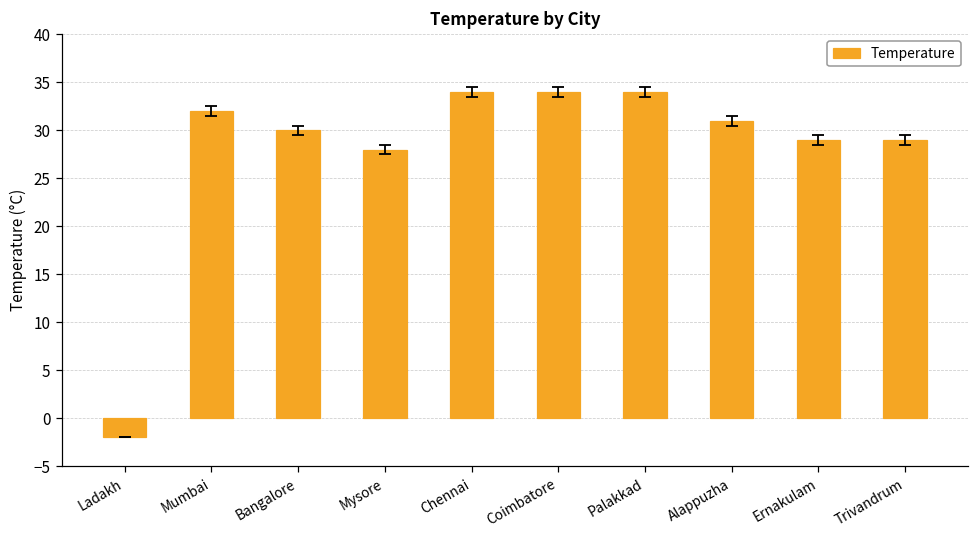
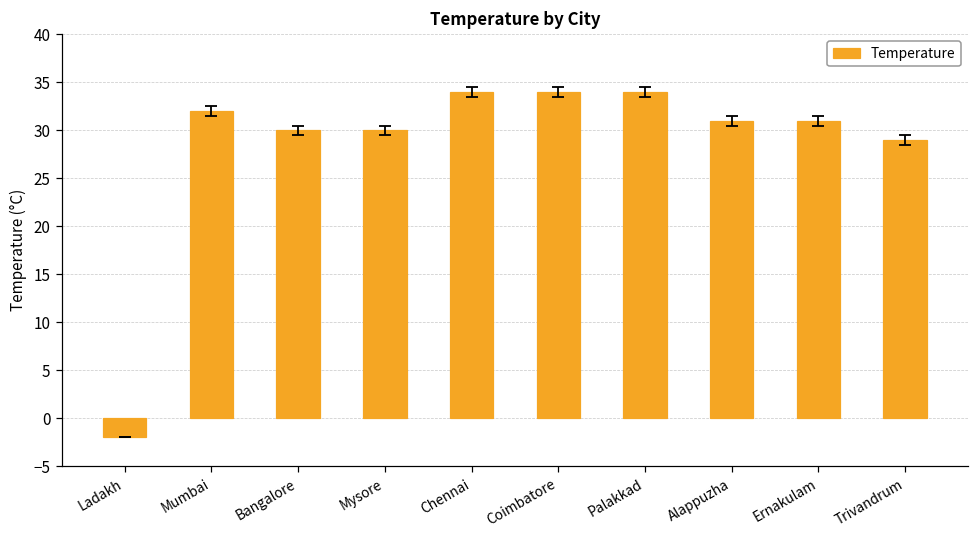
Temperature, Mysore: 28 -> 30
Temperature, Ernakulam: 29 -> 31
